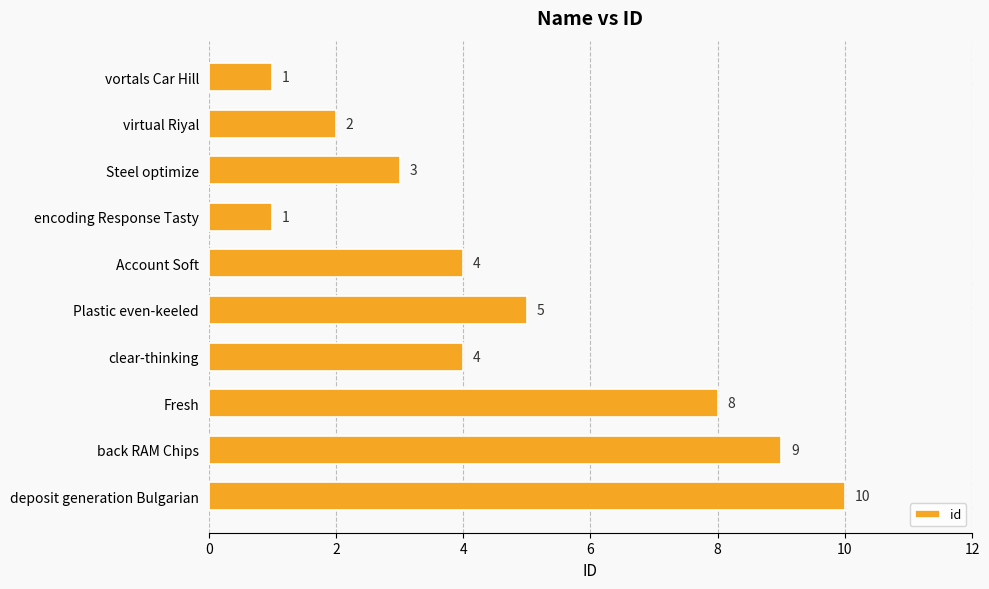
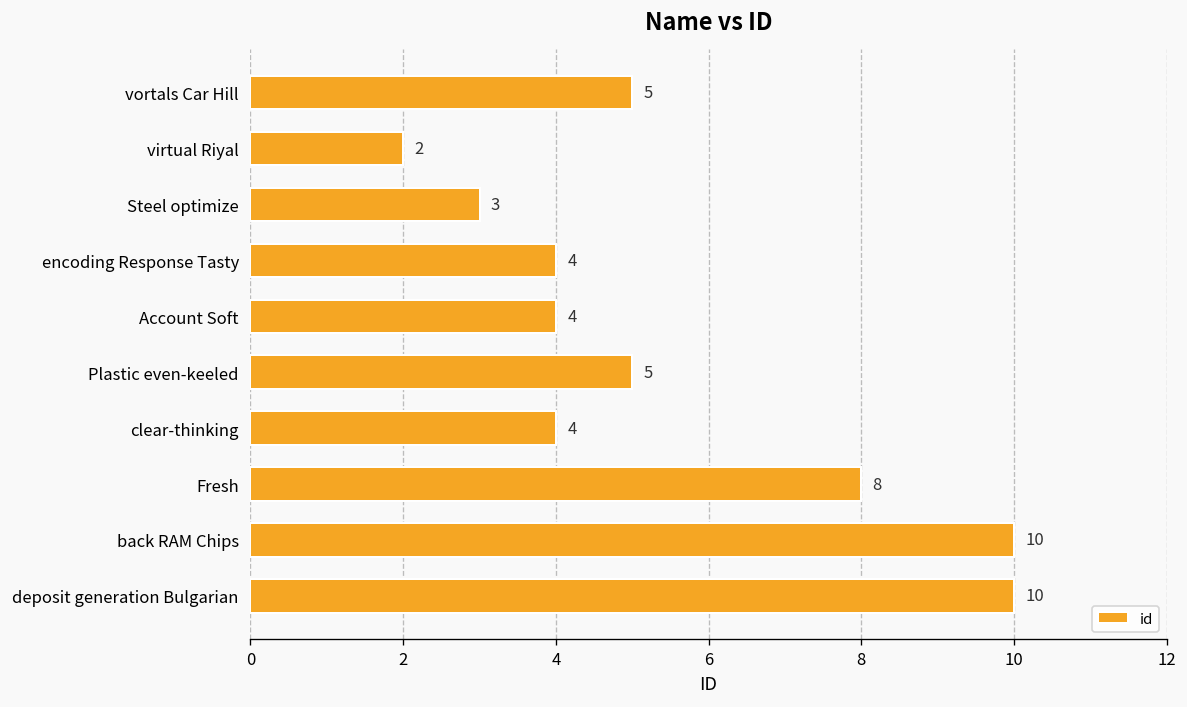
vortals Car Hill: 1 -> 5
encoding Response Tasty: 1 -> 4
back RAM Chips: 9 -> 10
